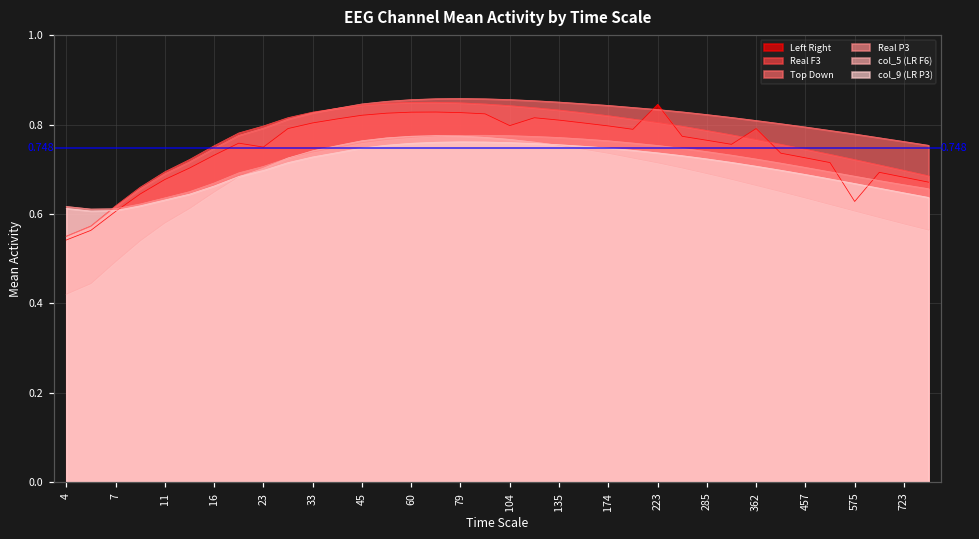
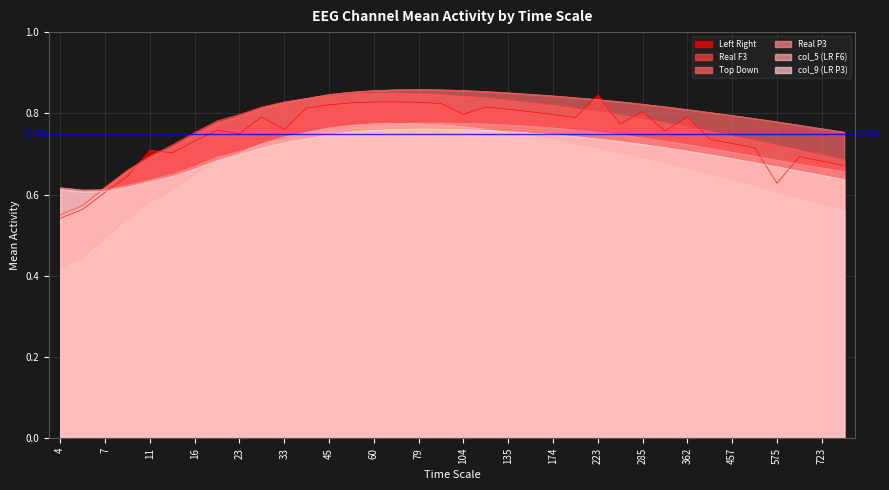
Left Right, 11: 0.68 -> 0.71
Left Right, 33: 0.80 -> 0.76
Left Right, 285: 0.77 -> 0.80
